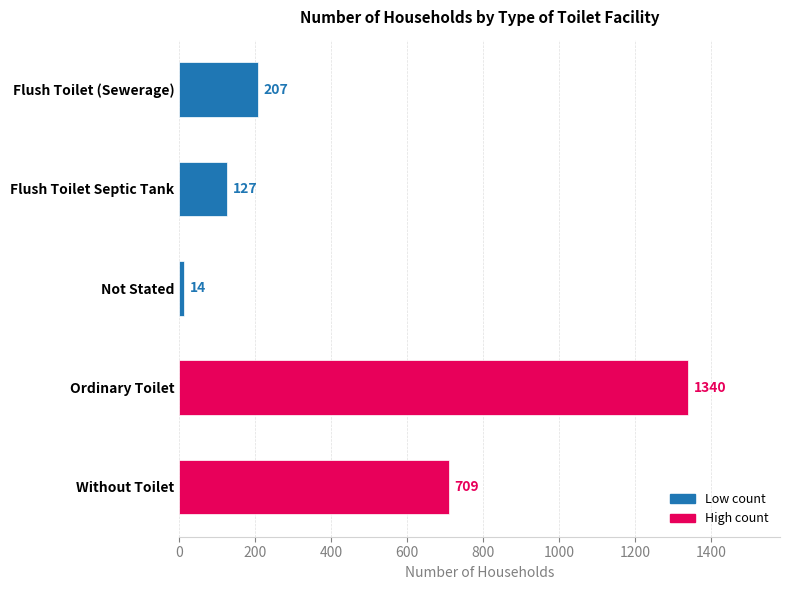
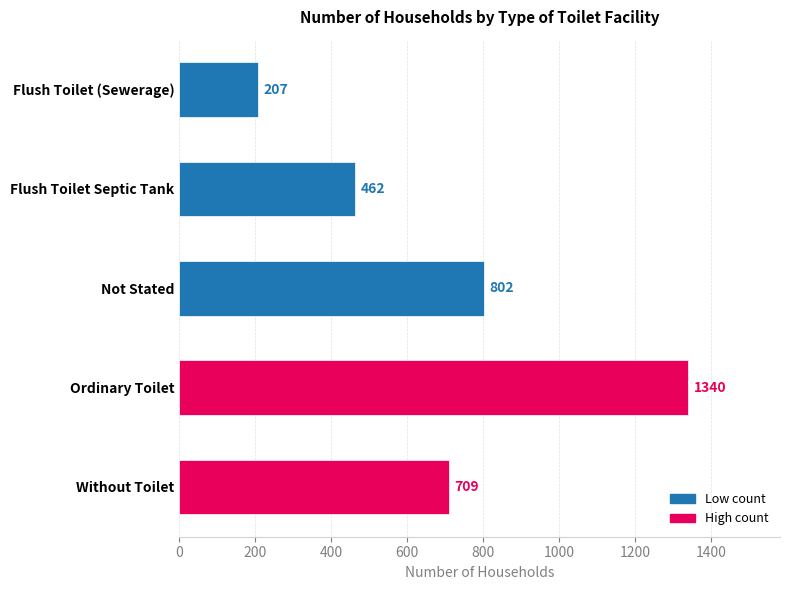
Flush Toilet Septic Tank: 127 -> 462
Not Stated: 14 -> 802
